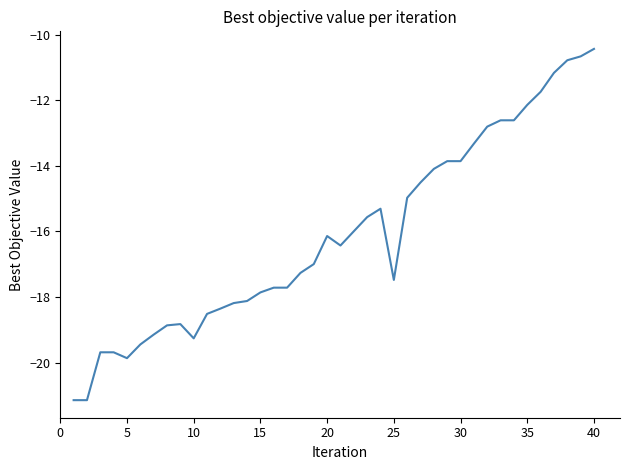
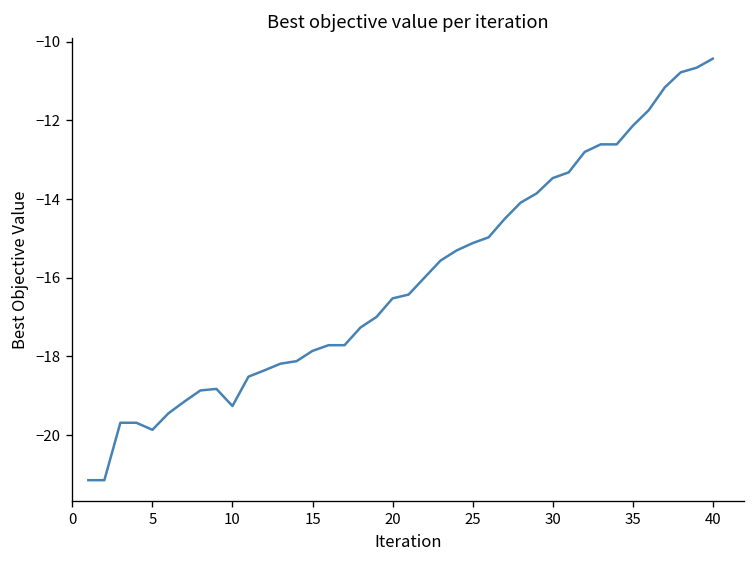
20: -16.1 -> -16.5
25: -17.5 -> -15.1
30: -13.9 -> -13.5
